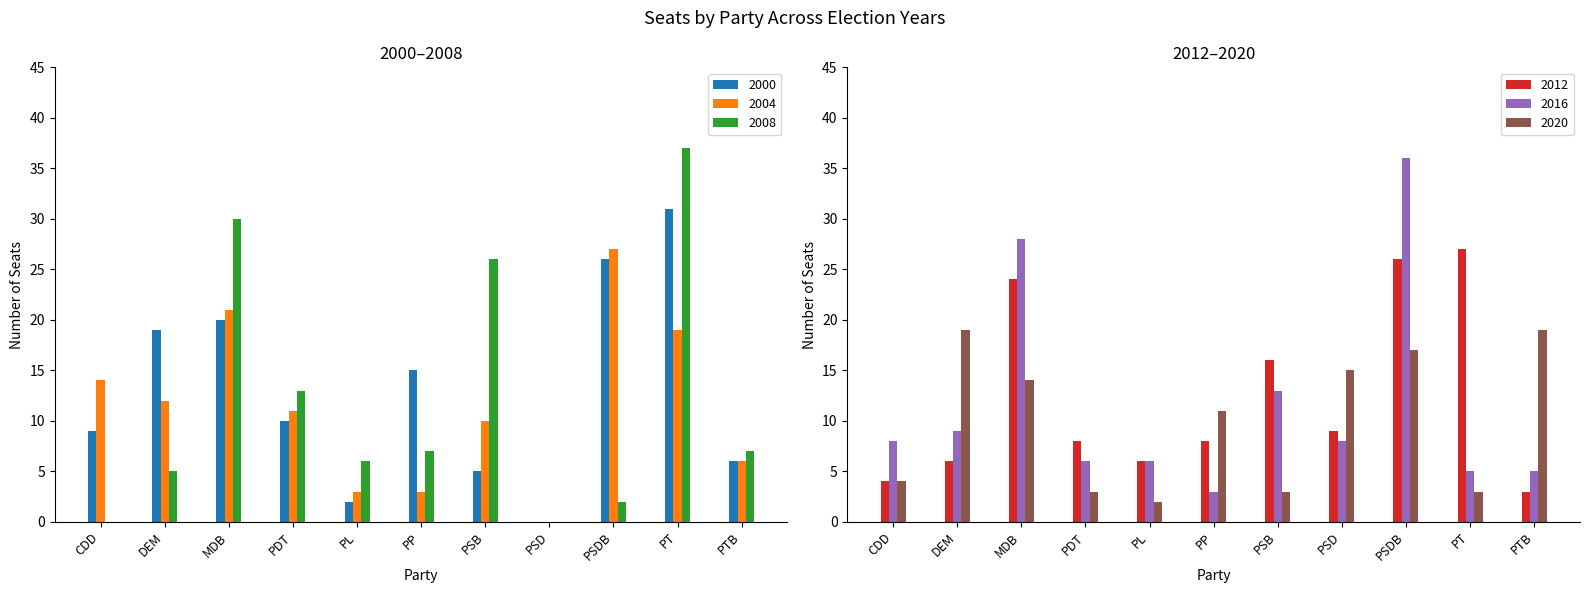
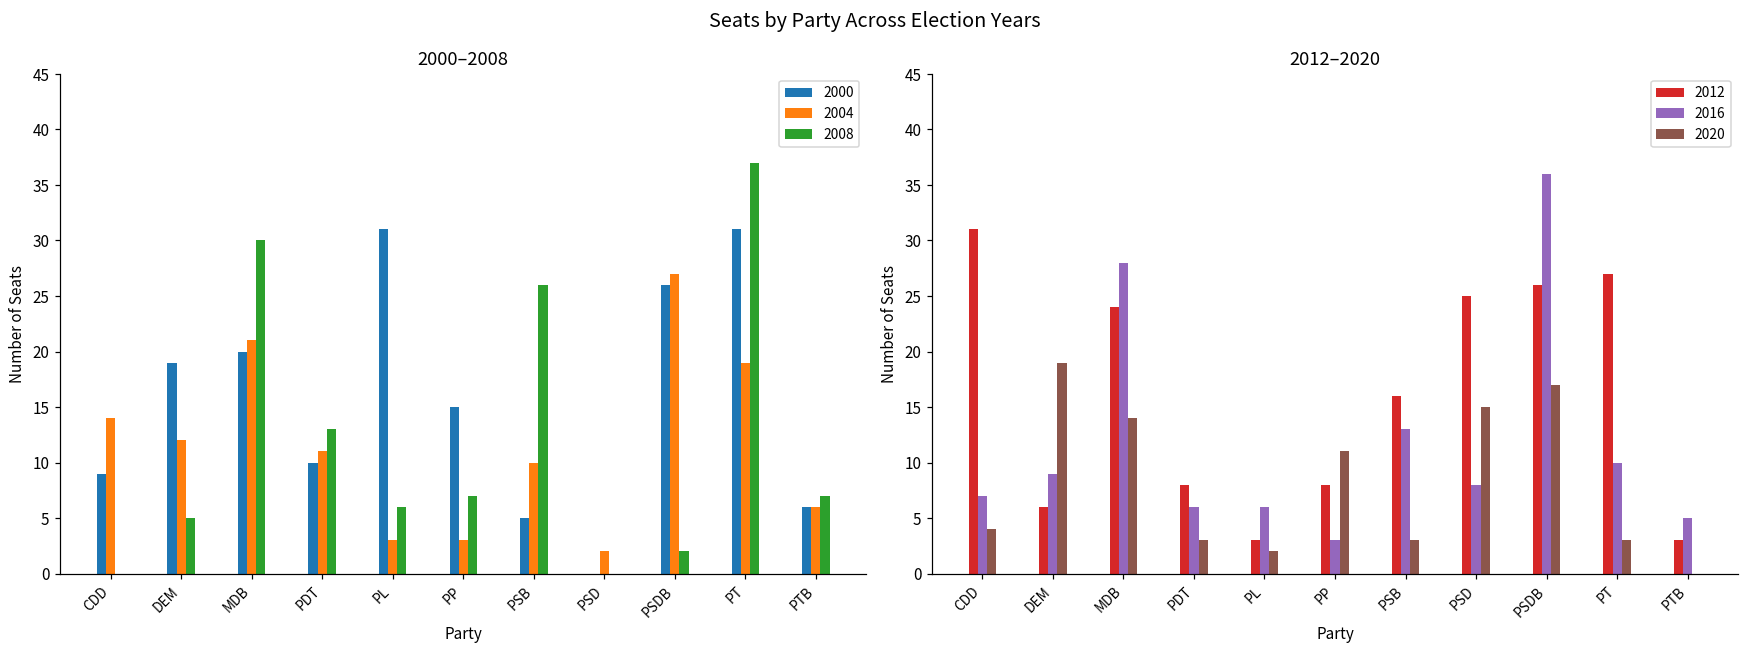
2000–2008, 2000, PL: 2 -> 31
2000–2008, 2004, PSD: 0 -> 2
2012–2020, 2012, CDD: 4 -> 31
2012–2020, 2016, CDD: 8 -> 7
2012–2020, 2012, PL: 6 -> 3
2012–2020, 2012, PSD: 9 -> 25
2012–2020, 2016, PT: 5 -> 10
2012–2020, 2020, PTB: 19 -> 0
